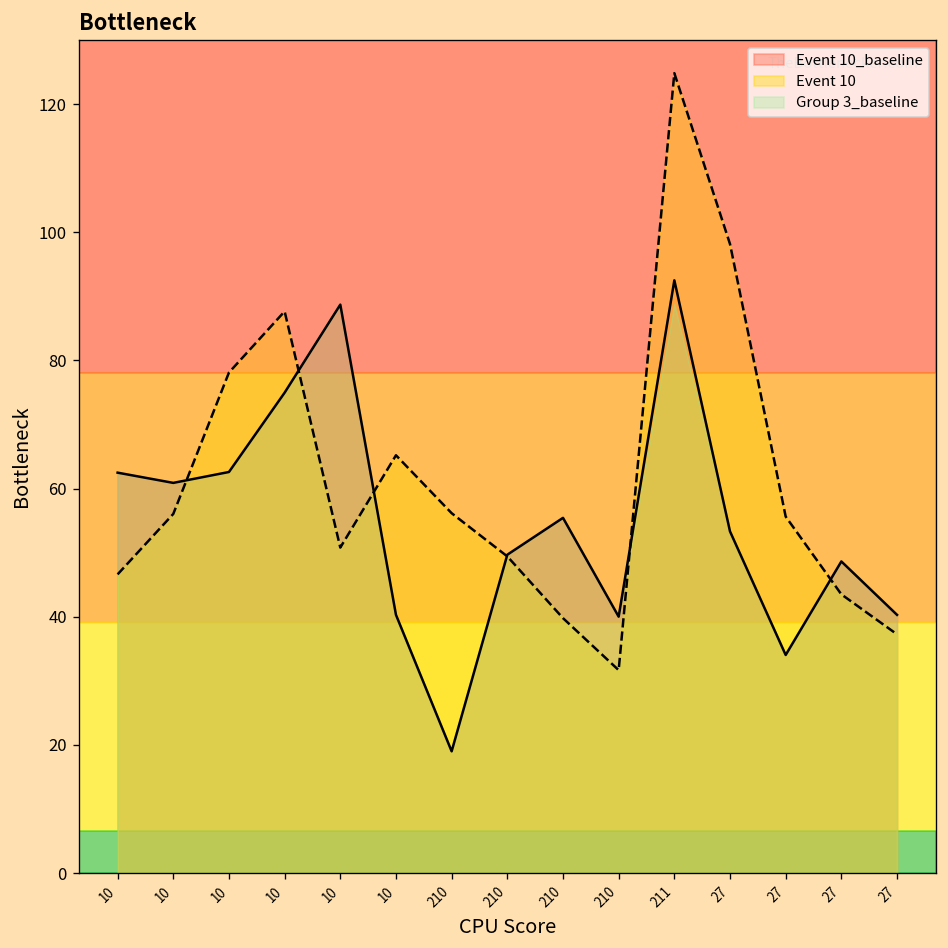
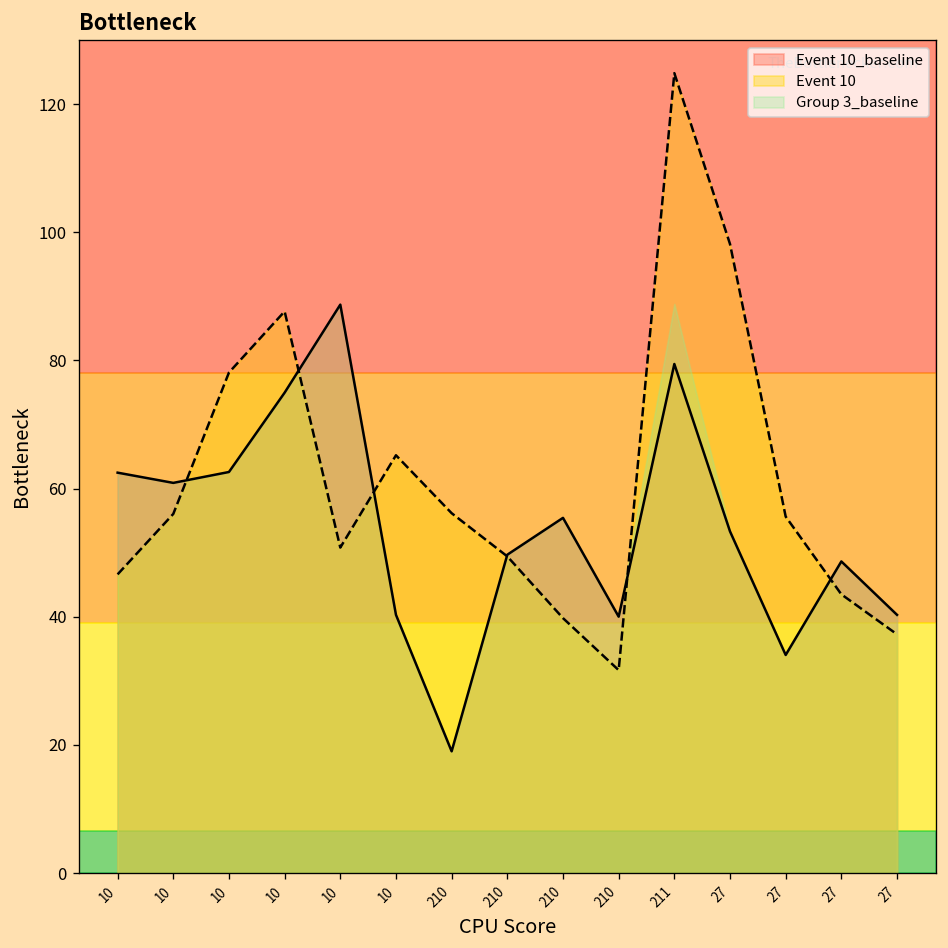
Event 10_baseline, 211: 92 -> 79
